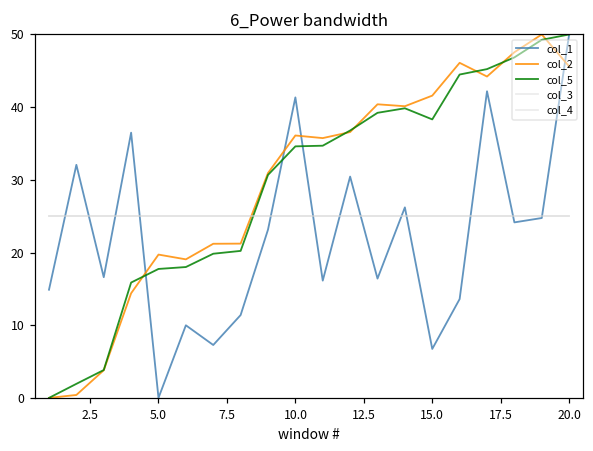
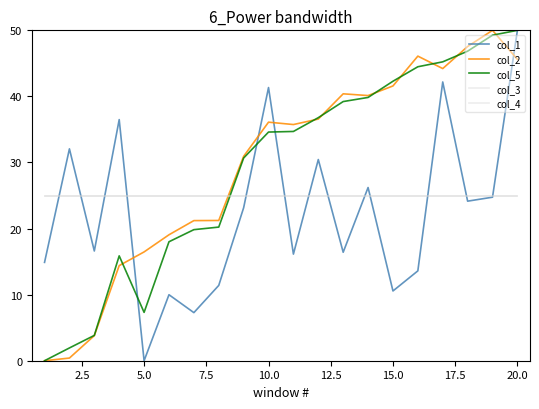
col_2, 5.0: 20 -> 16
col_5, 5.0: 18 -> 7
col_1, 15.0: 7 -> 11
col_5, 15.0: 38 -> 42
